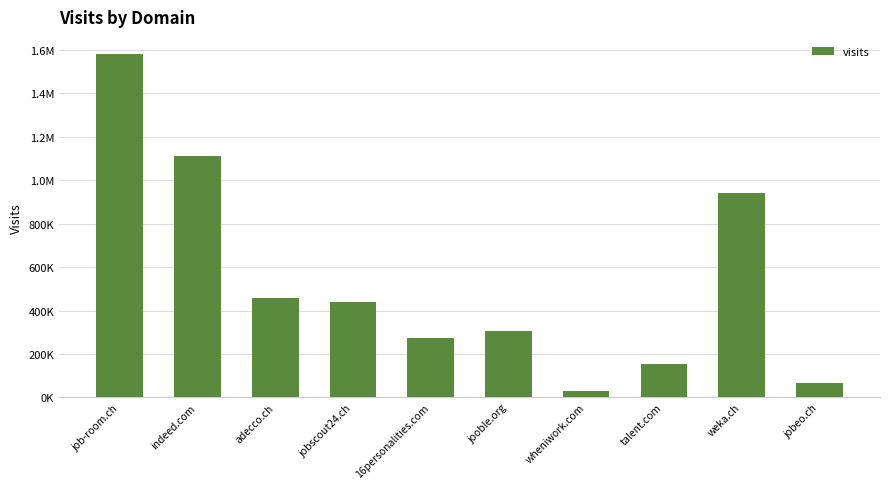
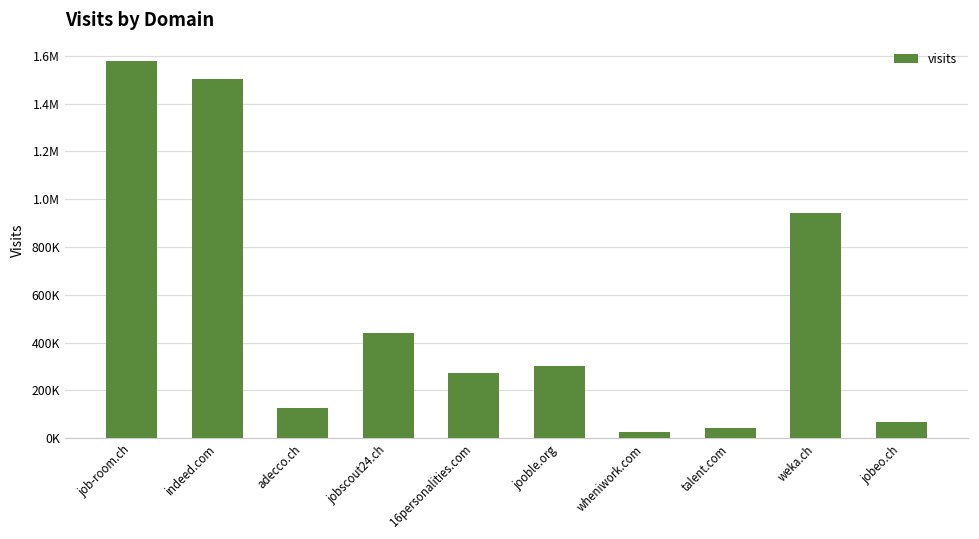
indeed.com: 1110000 -> 1500000
adecco.ch: 460000 -> 130000
talent.com: 160000 -> 40000
